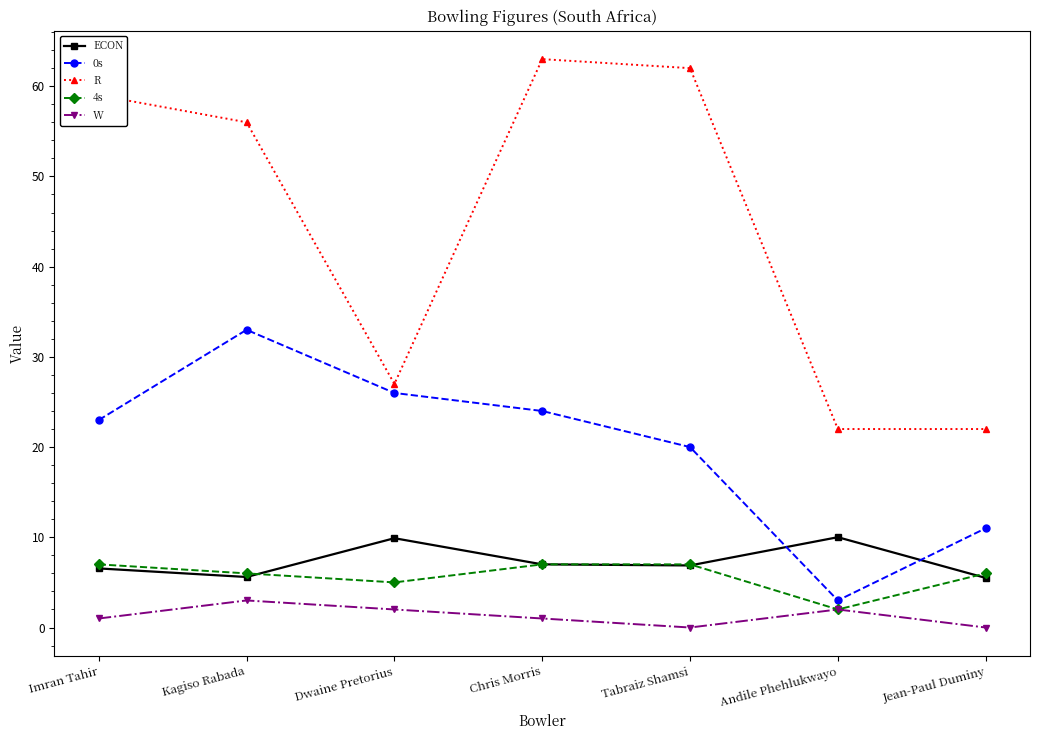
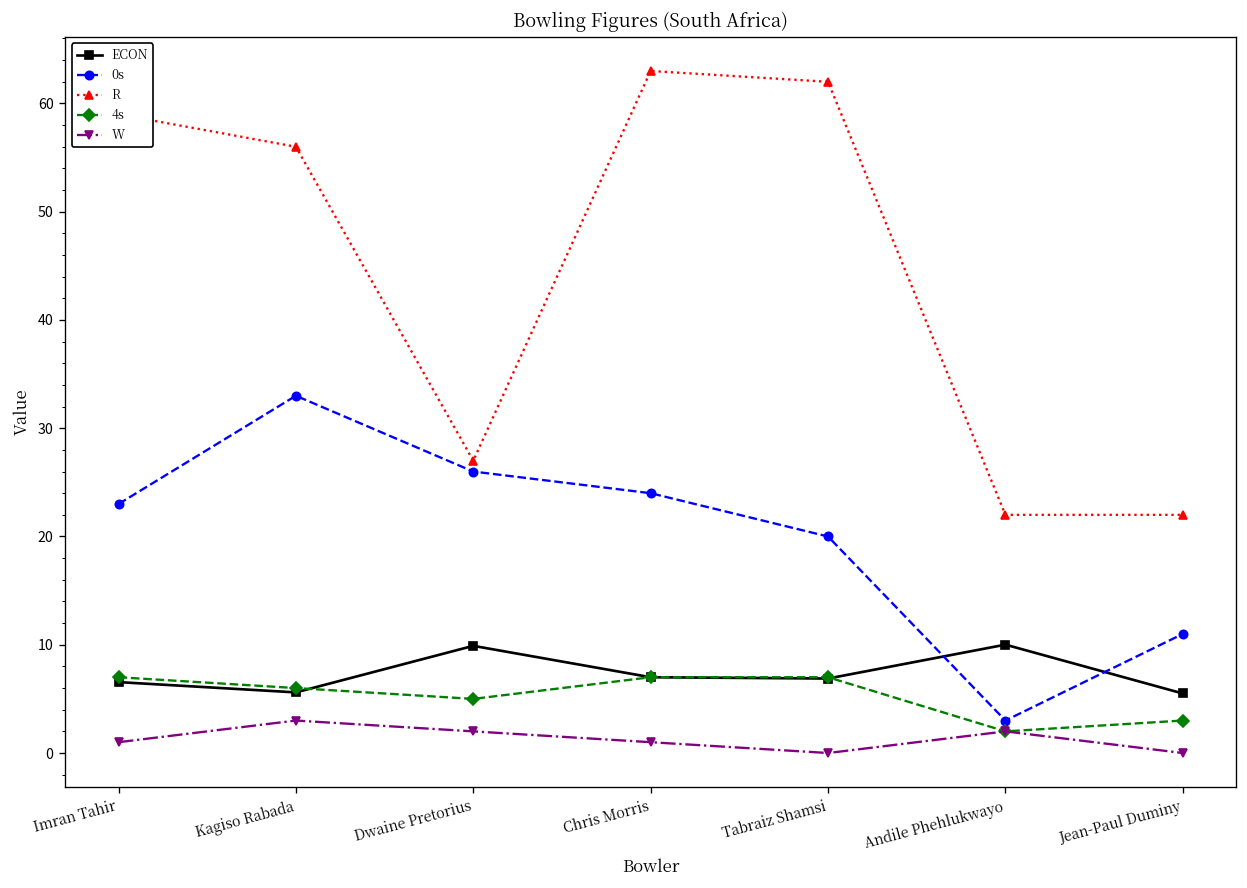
4s, Jean-Paul Duminy: 6 -> 3
